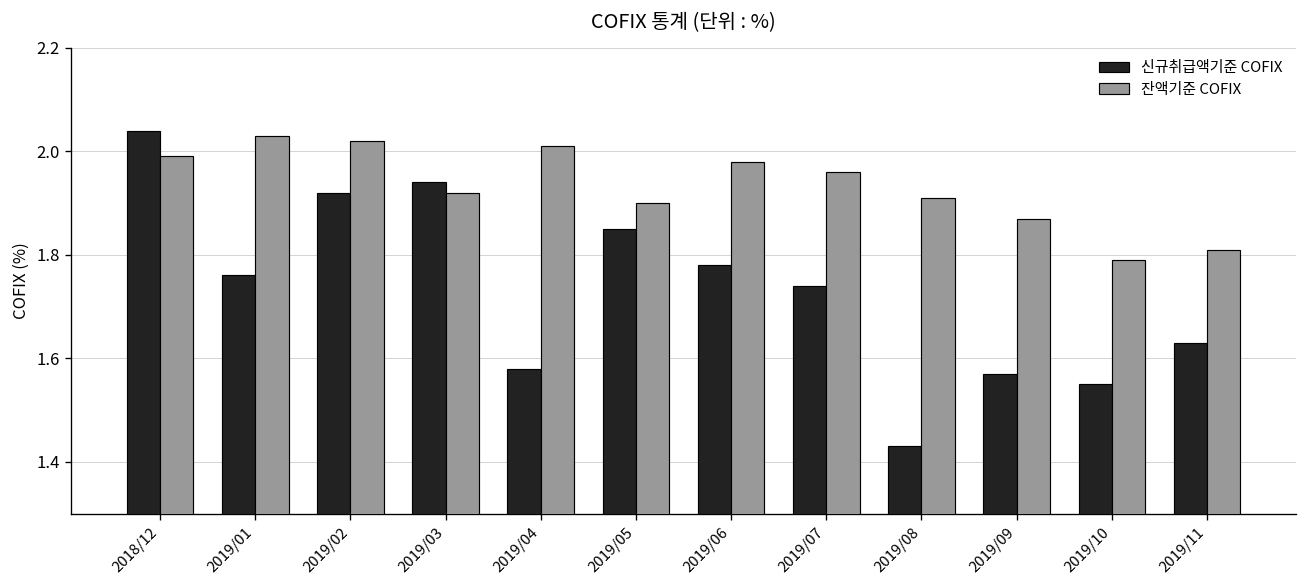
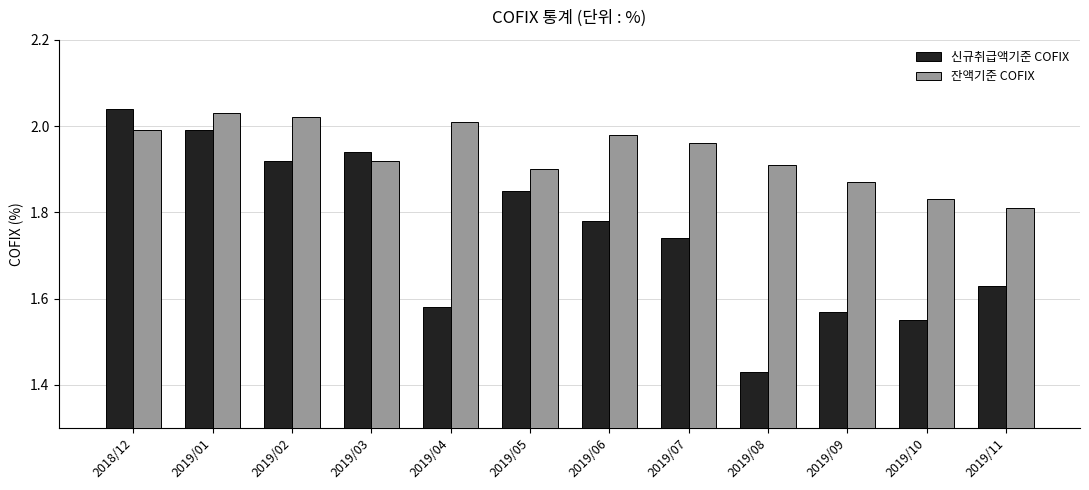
신규취급액기준 COFIX, 2019/01: 1.76 -> 1.99
잔액기준 COFIX, 2019/10: 1.79 -> 1.83
